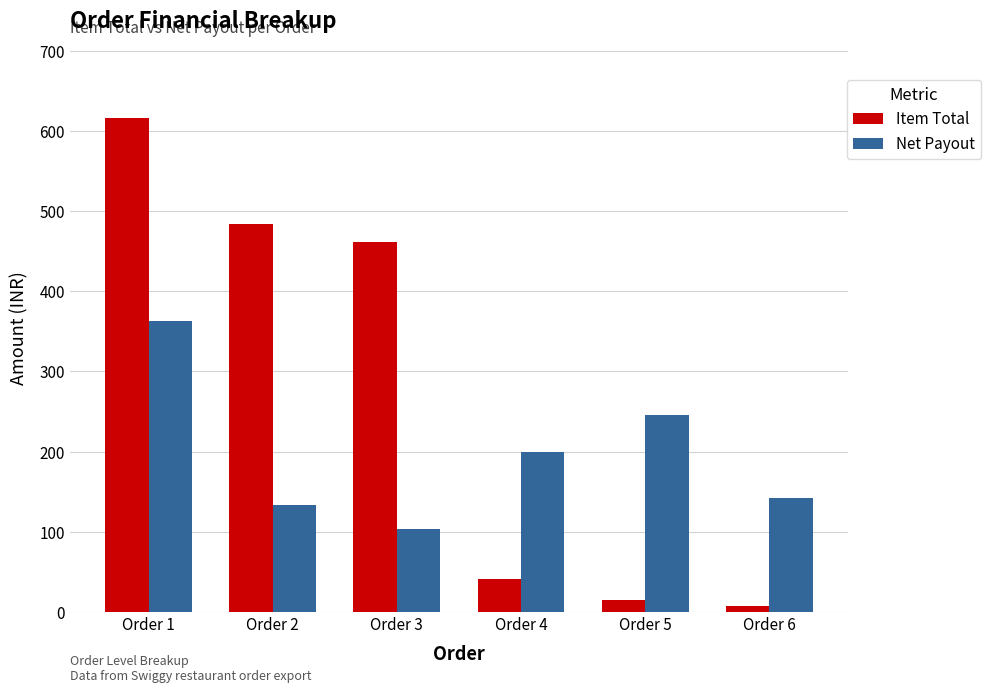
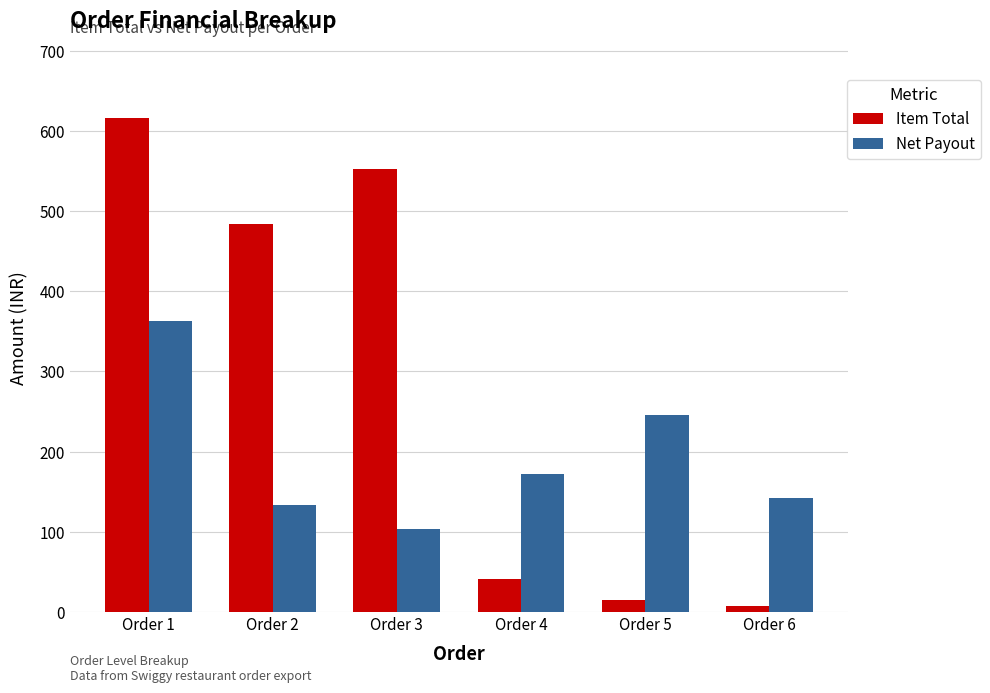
Item Total, Order 3: 460 -> 550
Net Payout, Order 4: 200 -> 170
